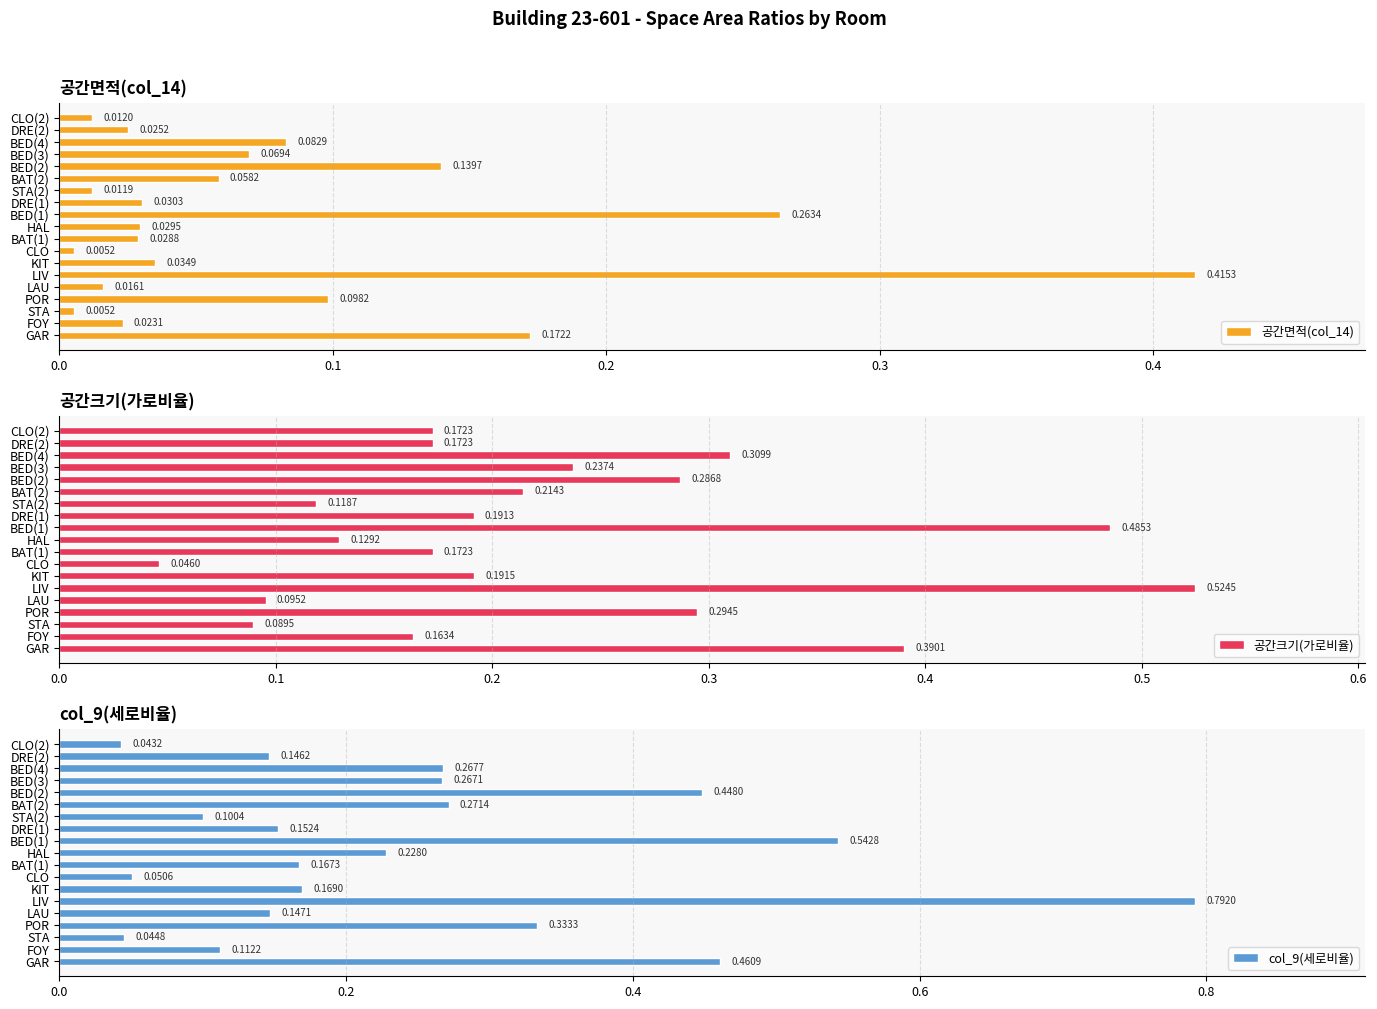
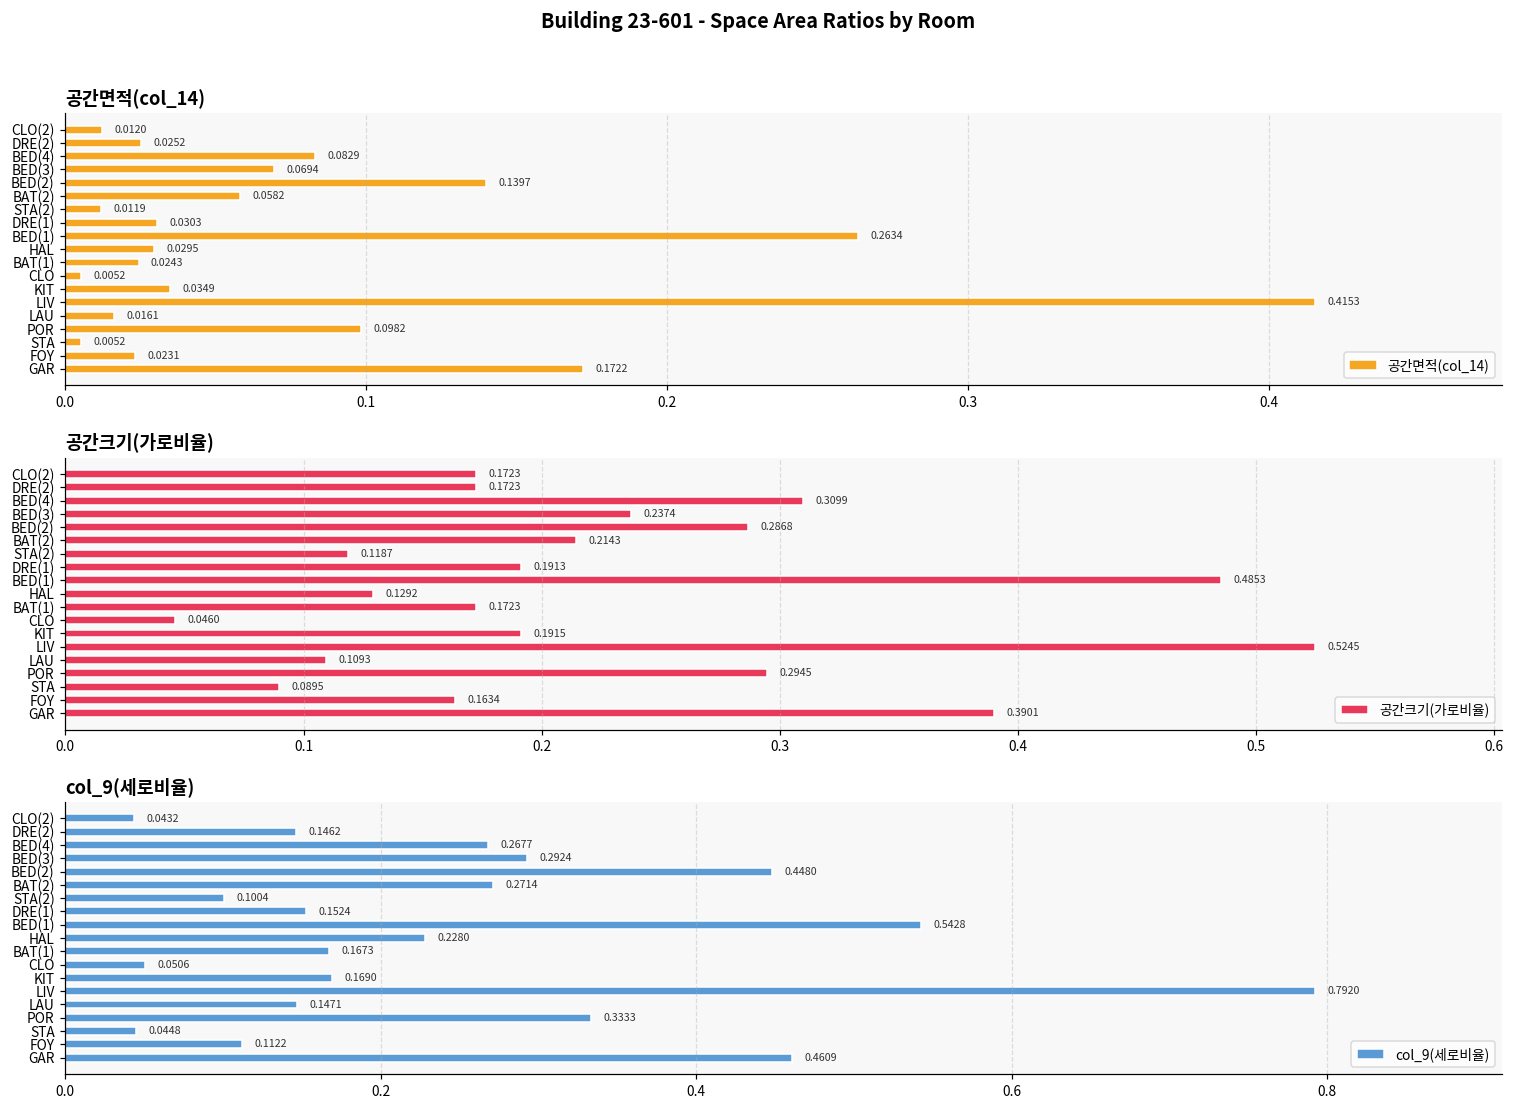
공간면적(col_14), BAT(1): 0.0288 -> 0.0243
공간크기(가로비율), LAU: 0.0952 -> 0.1093
col_9(세로비율), BED(3): 0.2671 -> 0.2924
